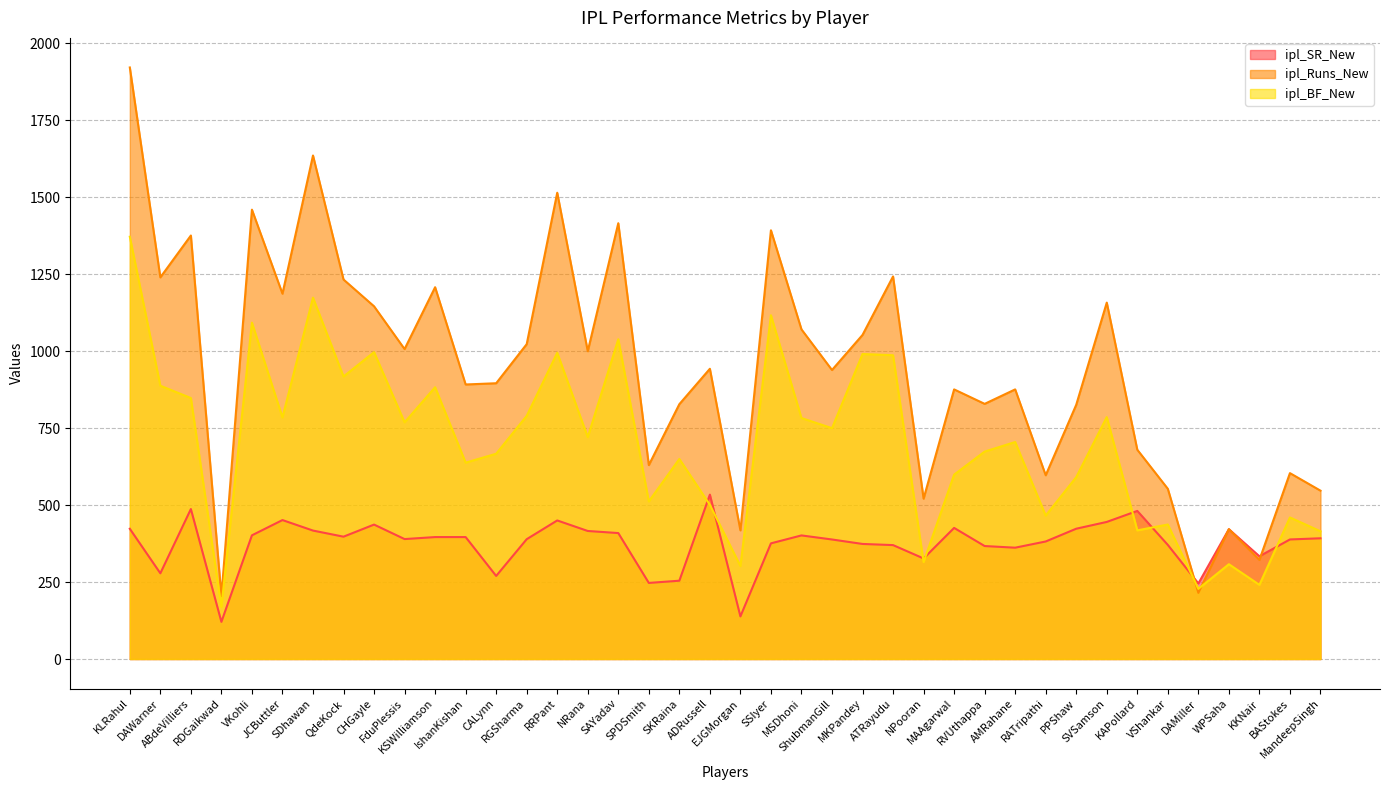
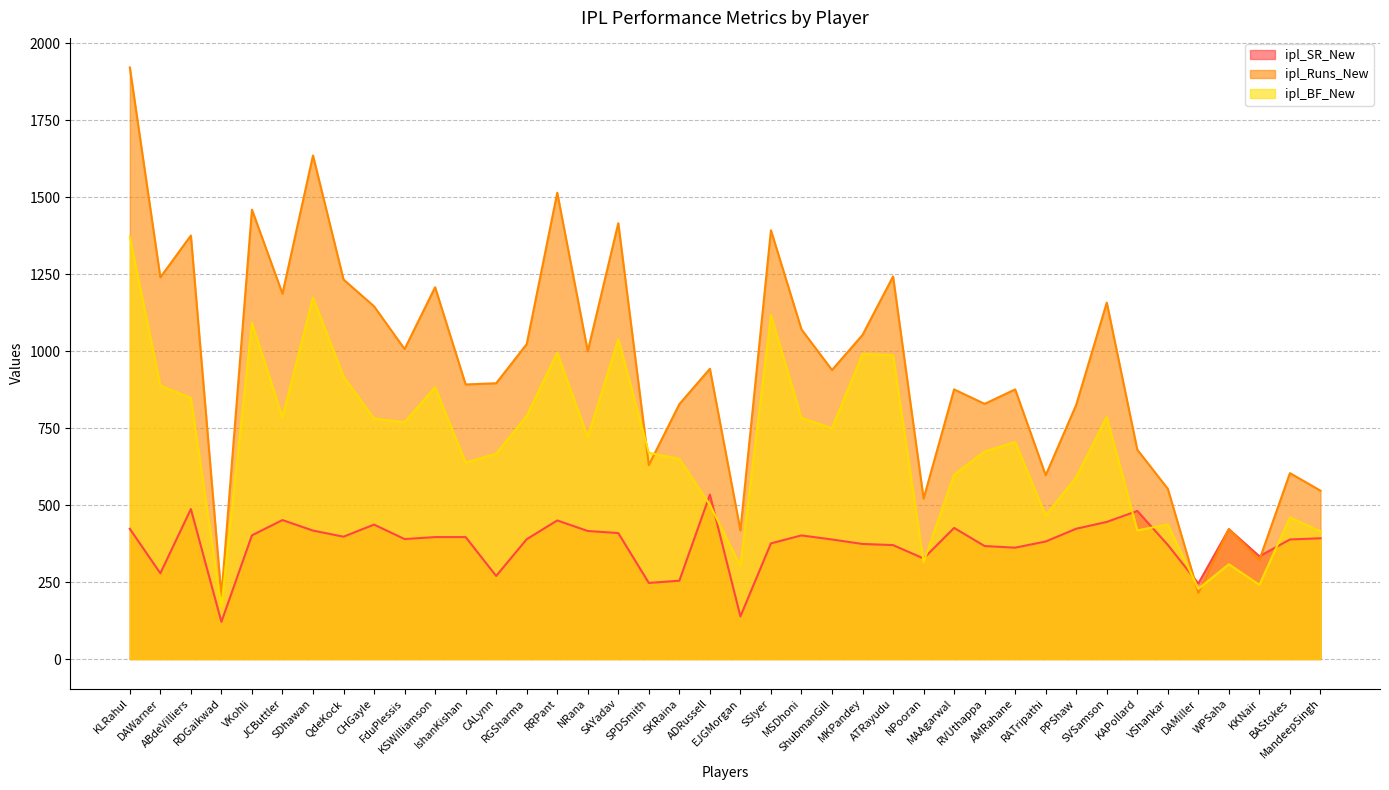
ipl_BF_New, CHGayle: 1000 -> 780
ipl_BF_New, SPDSmith: 510 -> 670
